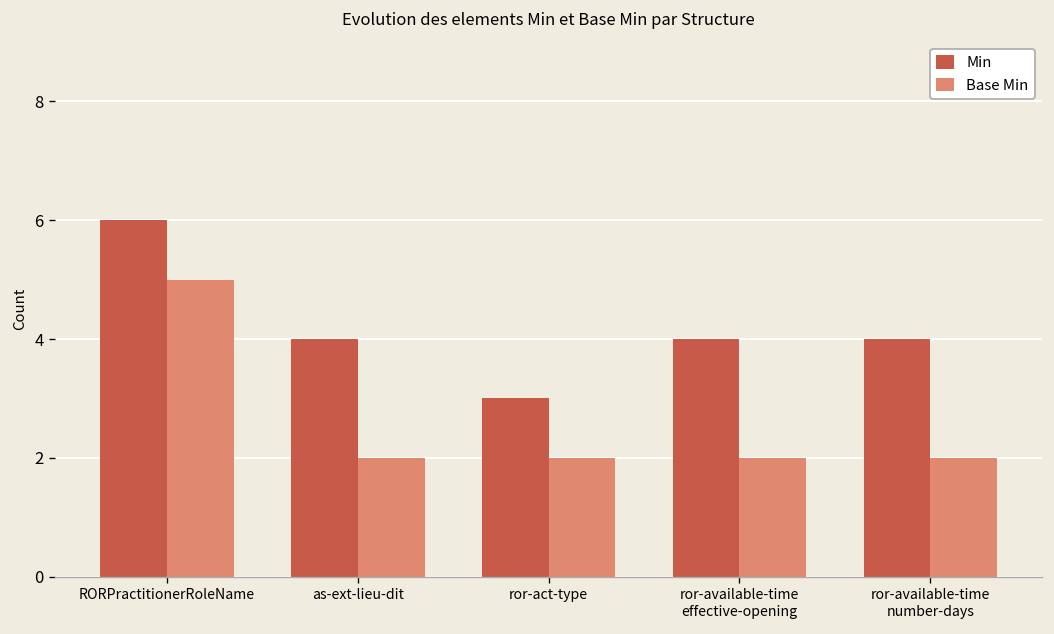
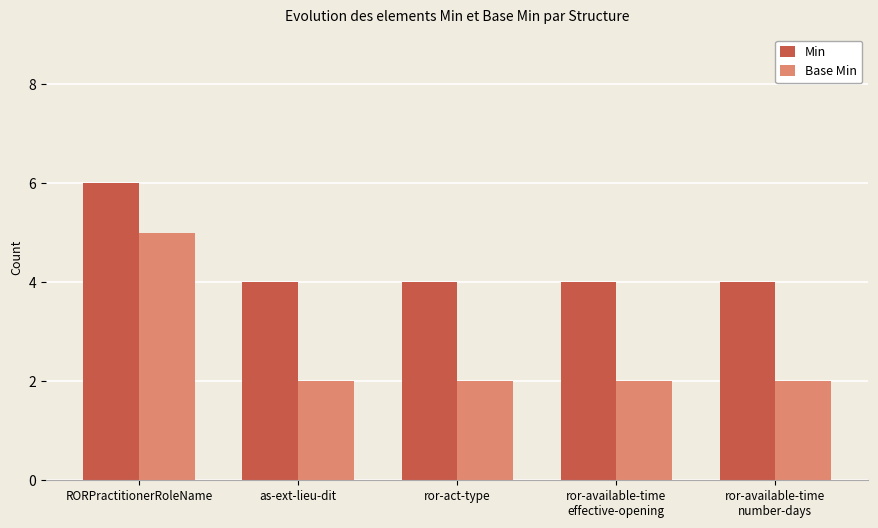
Min, ror-act-type: 3 -> 4
